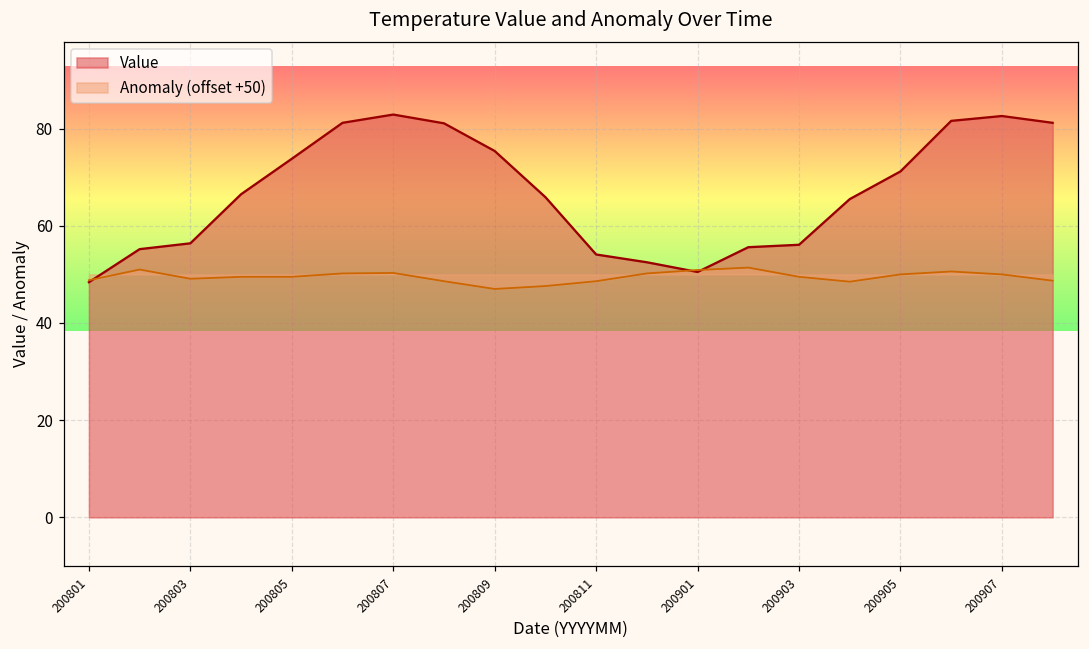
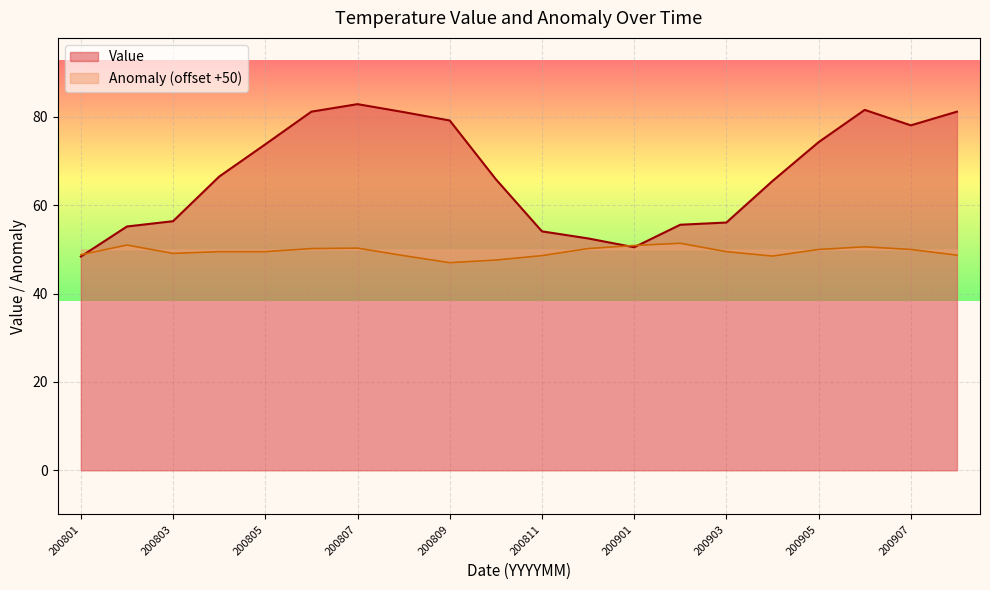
Value, 200809: 75 -> 79
Value, 200905: 71 -> 74
Value, 200907: 83 -> 78
